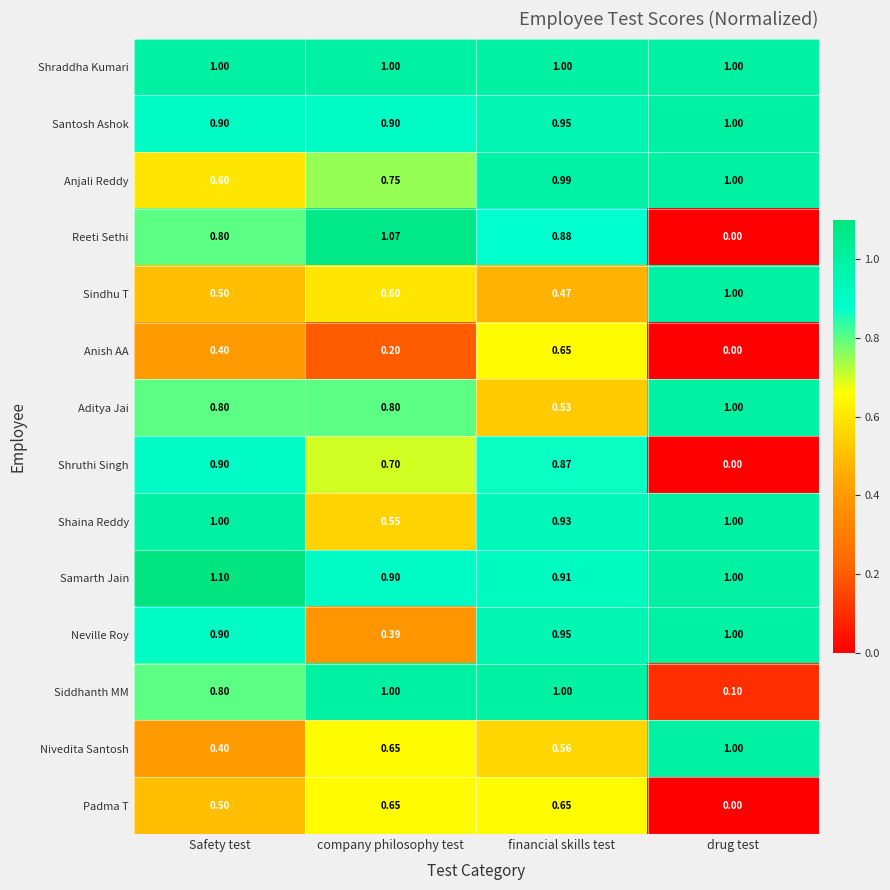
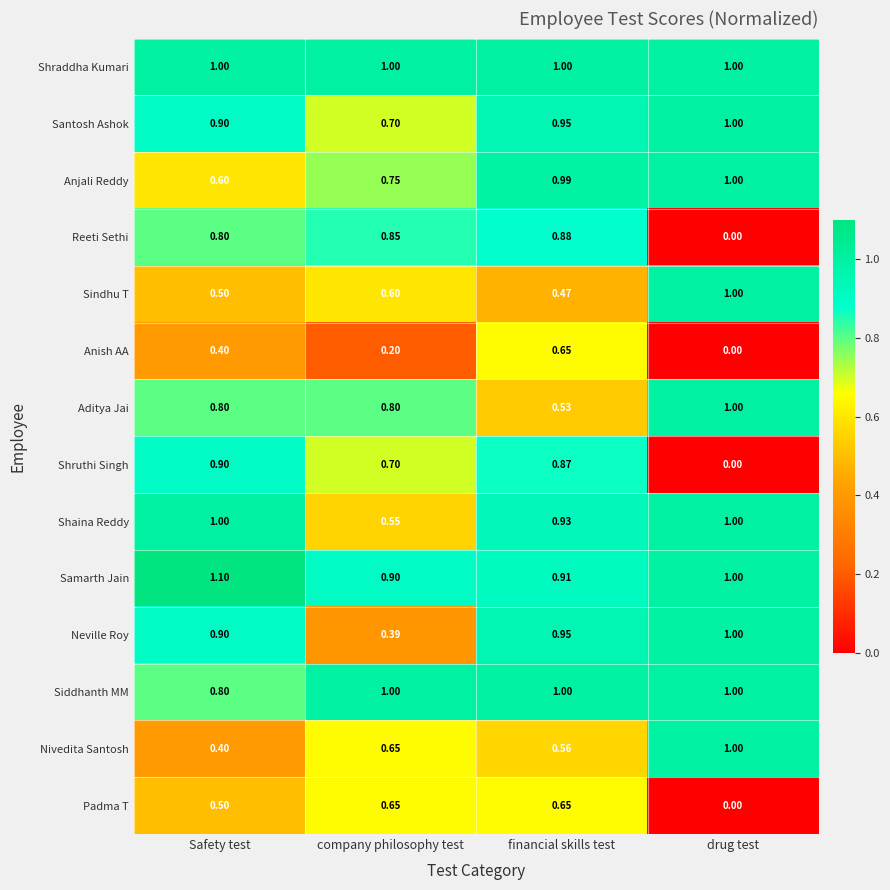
Santosh Ashok, company philosophy test: 0.90 -> 0.70
Reeti Sethi, company philosophy test: 1.07 -> 0.85
Siddhanth MM, drug test: 0.10 -> 1.00
